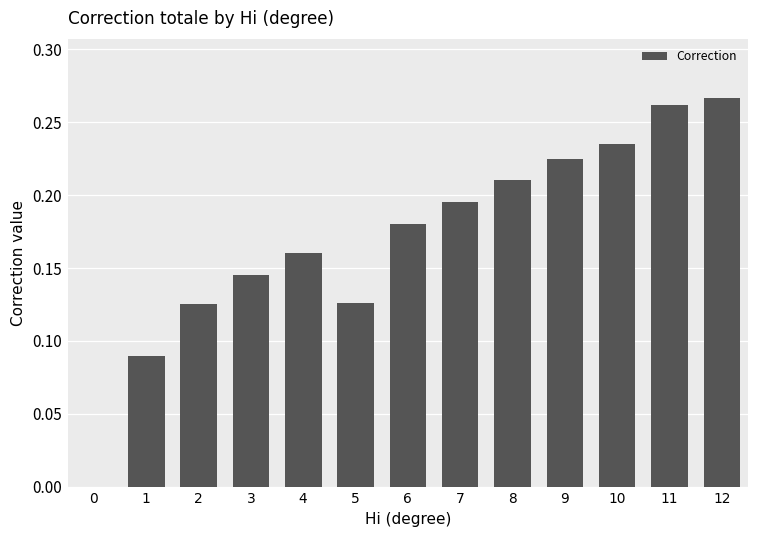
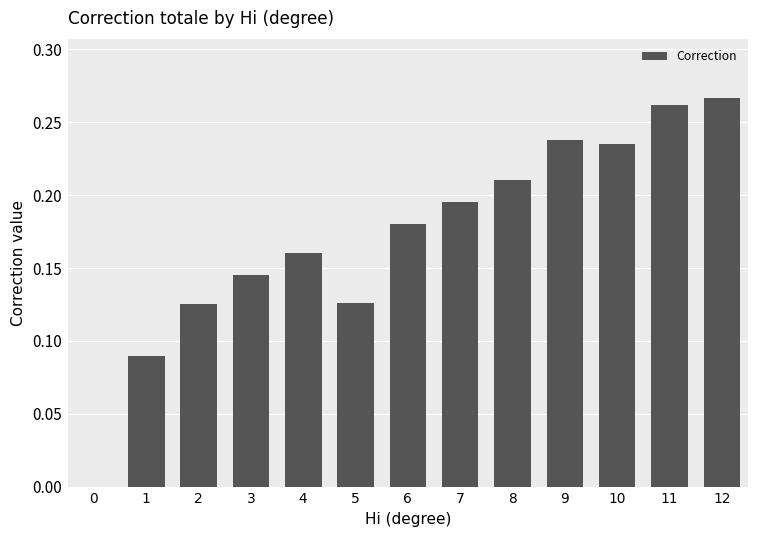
9: 0.225 -> 0.238
